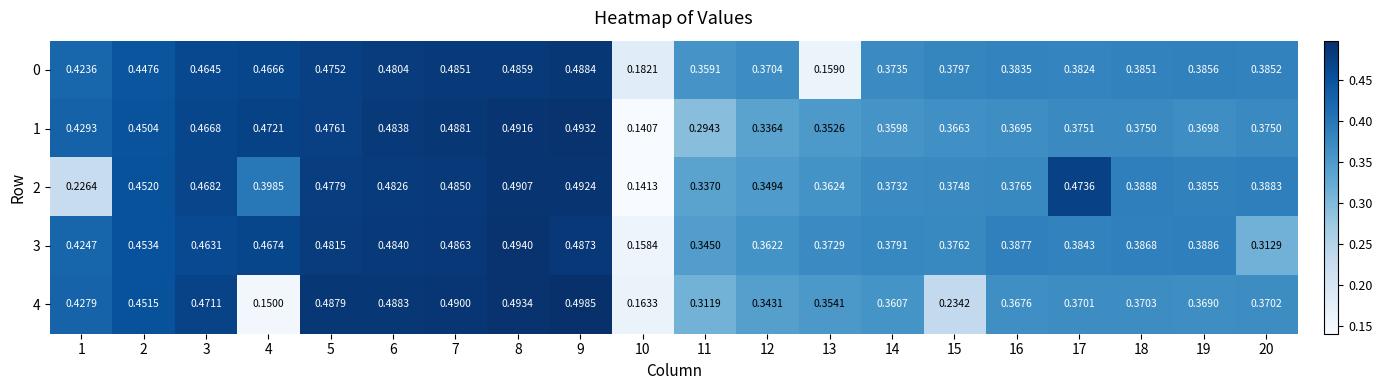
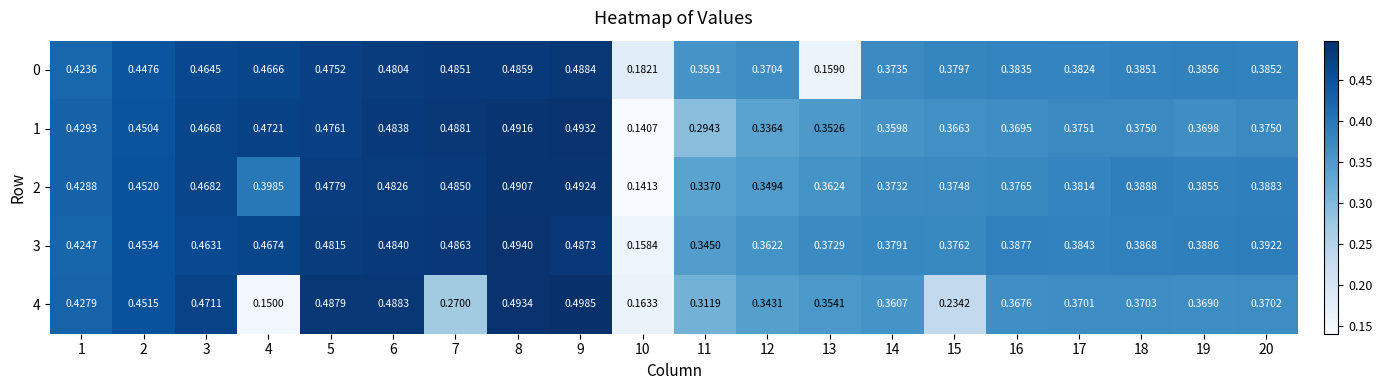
2, 1: 0.2264 -> 0.4288
2, 17: 0.4736 -> 0.3814
3, 20: 0.3129 -> 0.3922
4, 7: 0.4900 -> 0.2700
